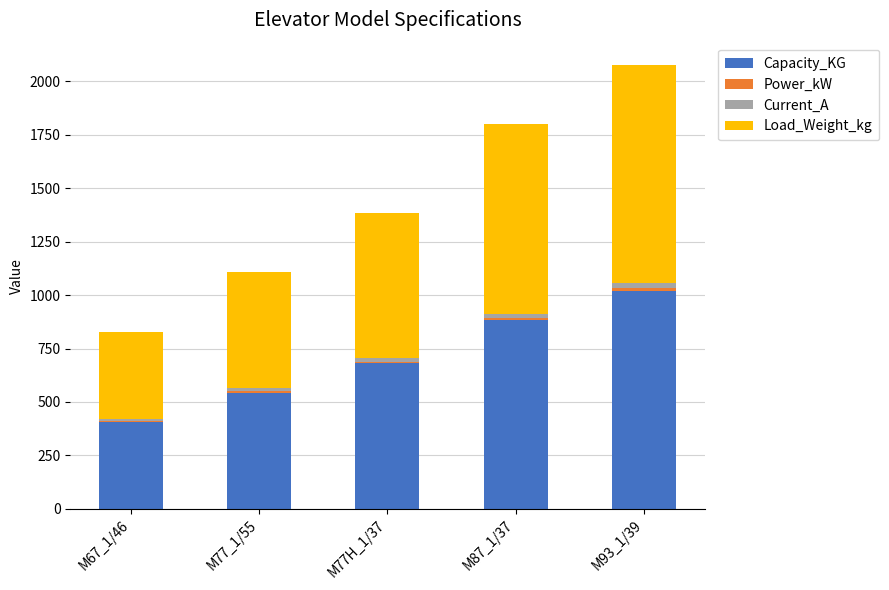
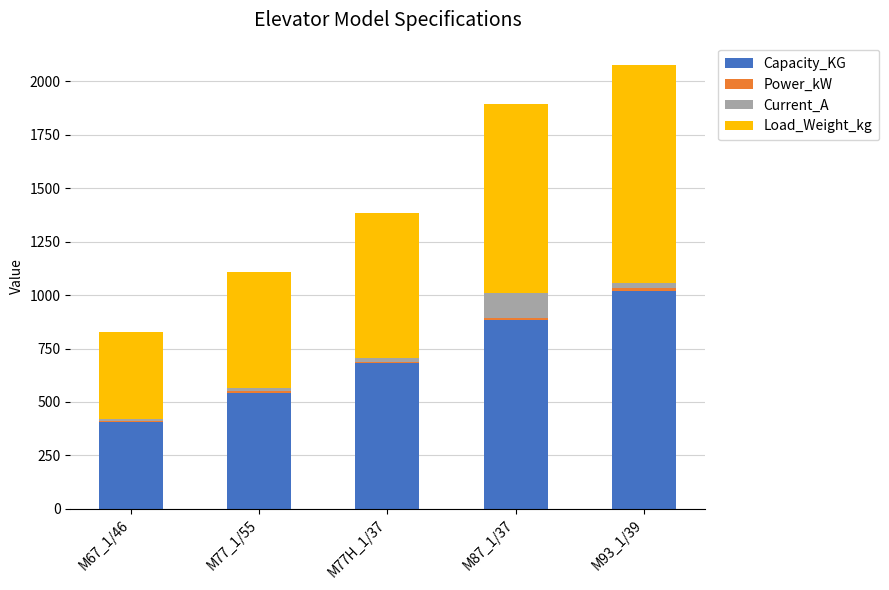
Current_A, M87_1/37: 20 -> 120
